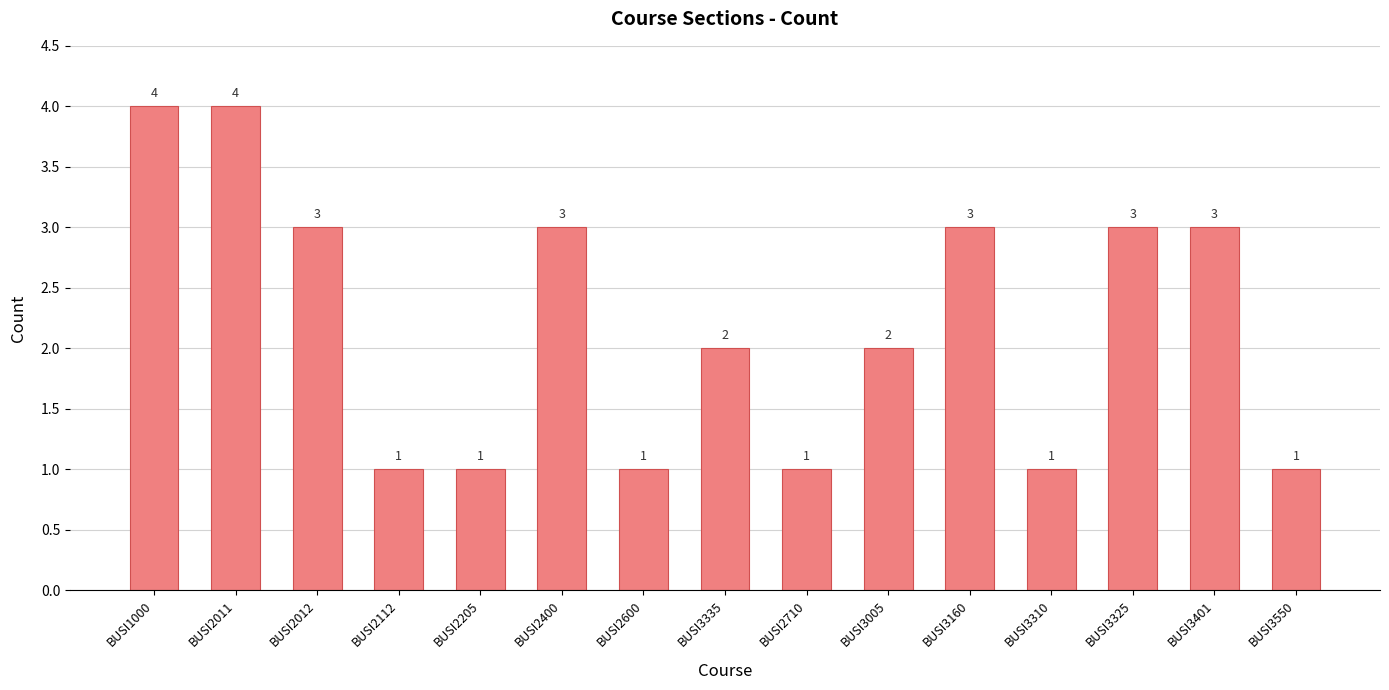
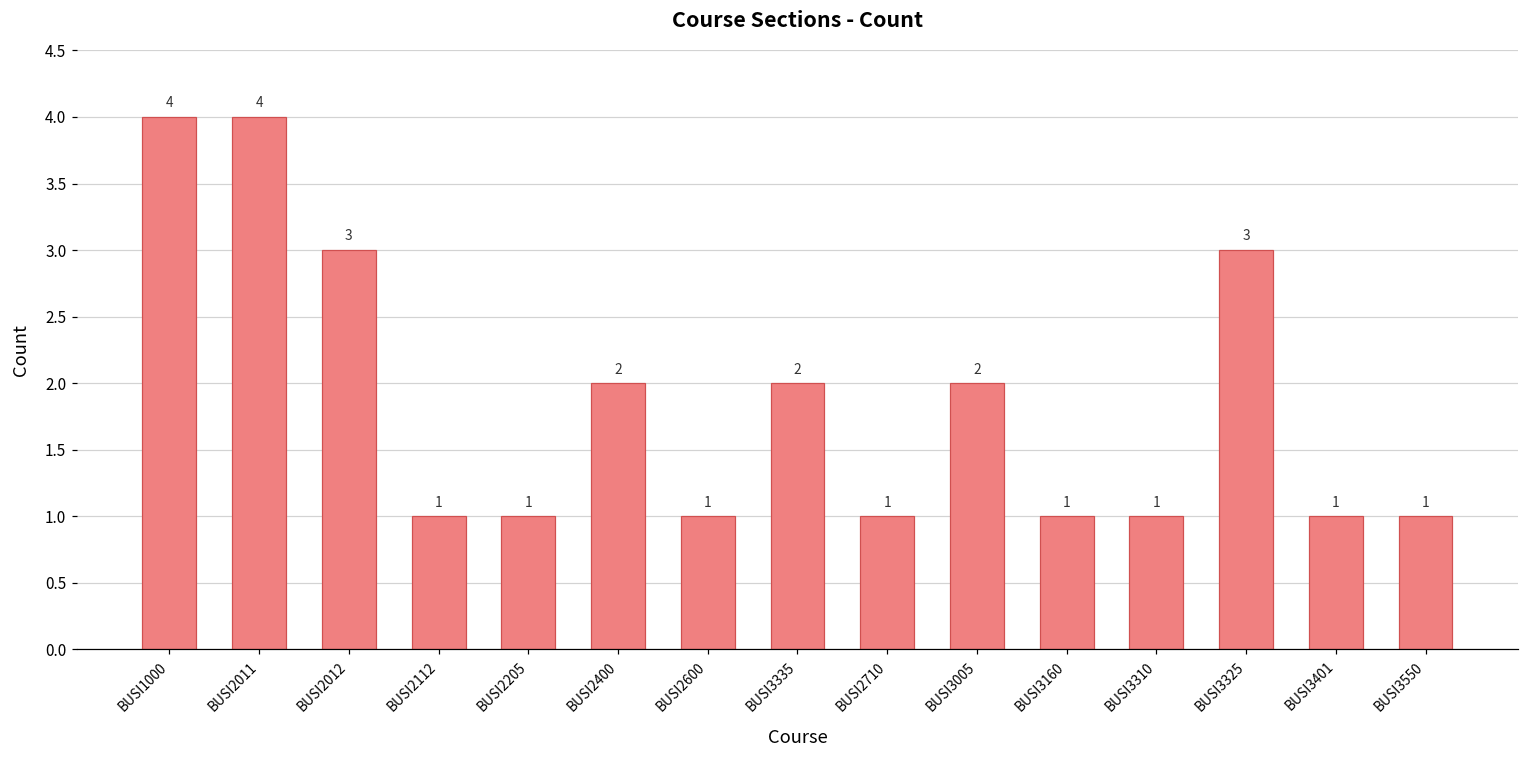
BUSI2400: 3 -> 2
BUSI3160: 3 -> 1
BUSI3401: 3 -> 1
